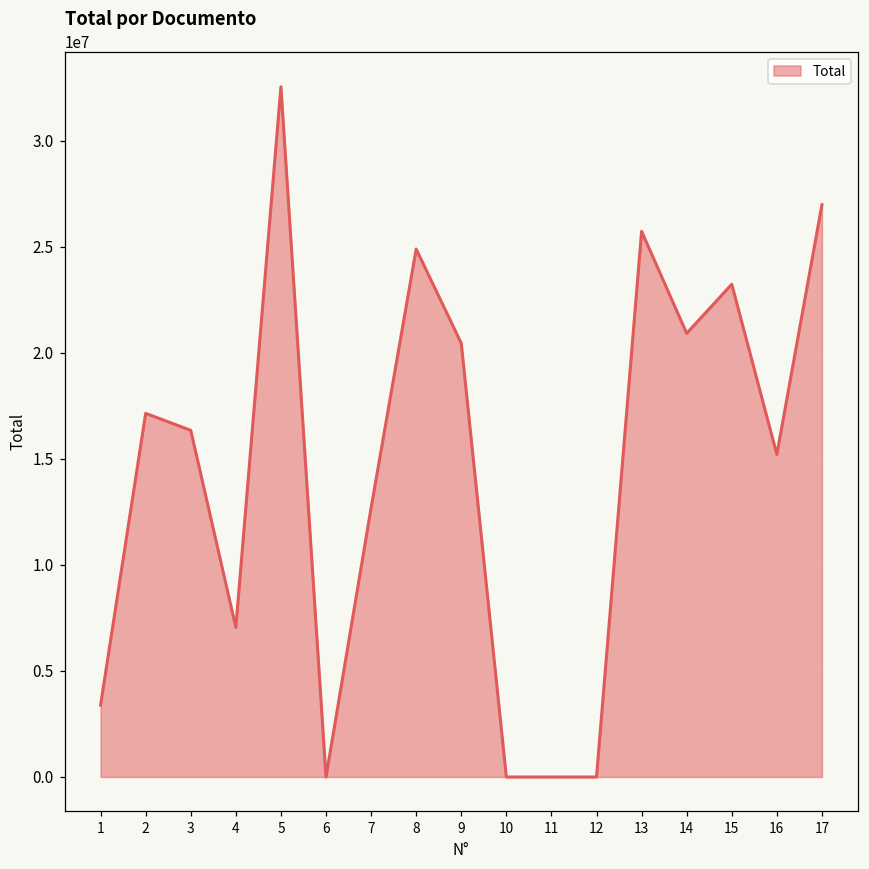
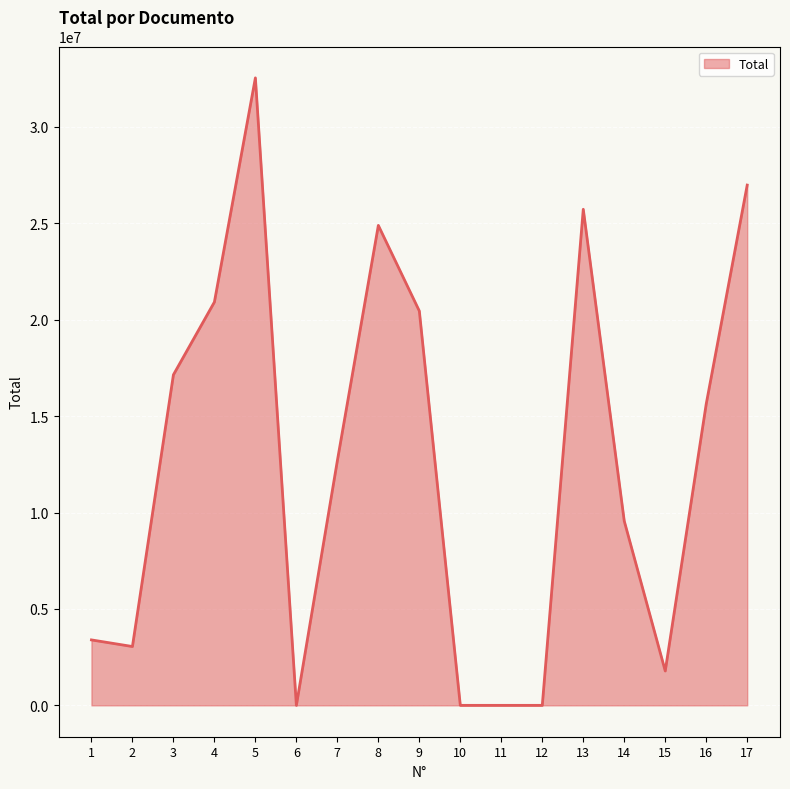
2: 17100000 -> 3100000
3: 16300000 -> 17100000
4: 7100000 -> 20900000
14: 20900000 -> 9600000
15: 23200000 -> 1800000
16: 15200000 -> 15600000
